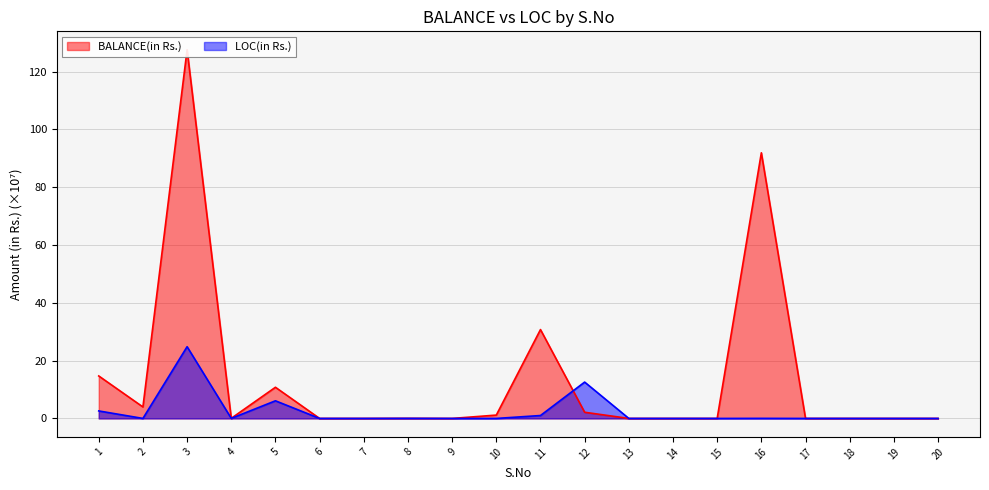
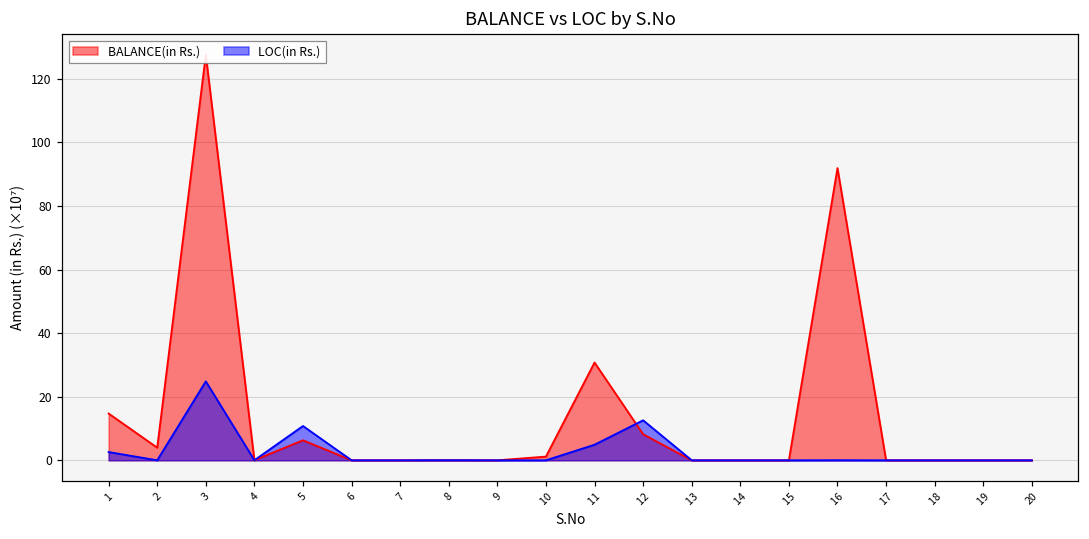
BALANCE(in Rs.), 5: 11 -> 6
LOC(in Rs.), 5: 6 -> 11
LOC(in Rs.), 11: 1 -> 5
BALANCE(in Rs.), 12: 2 -> 8
